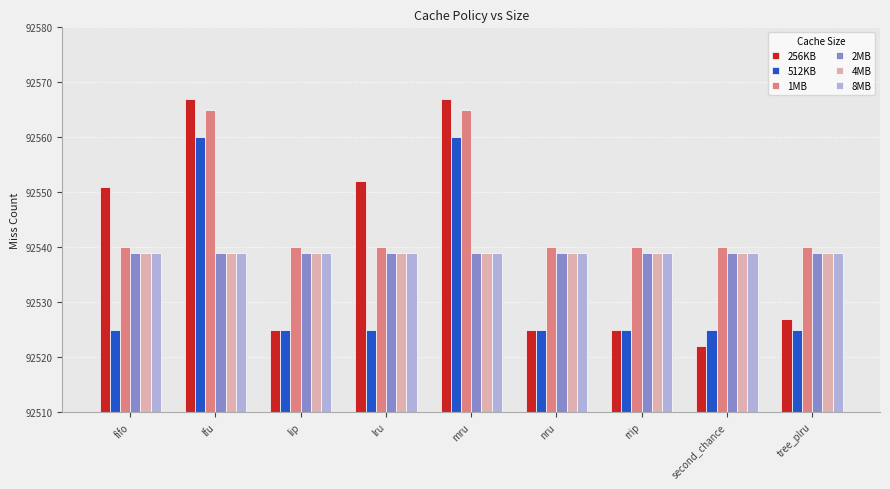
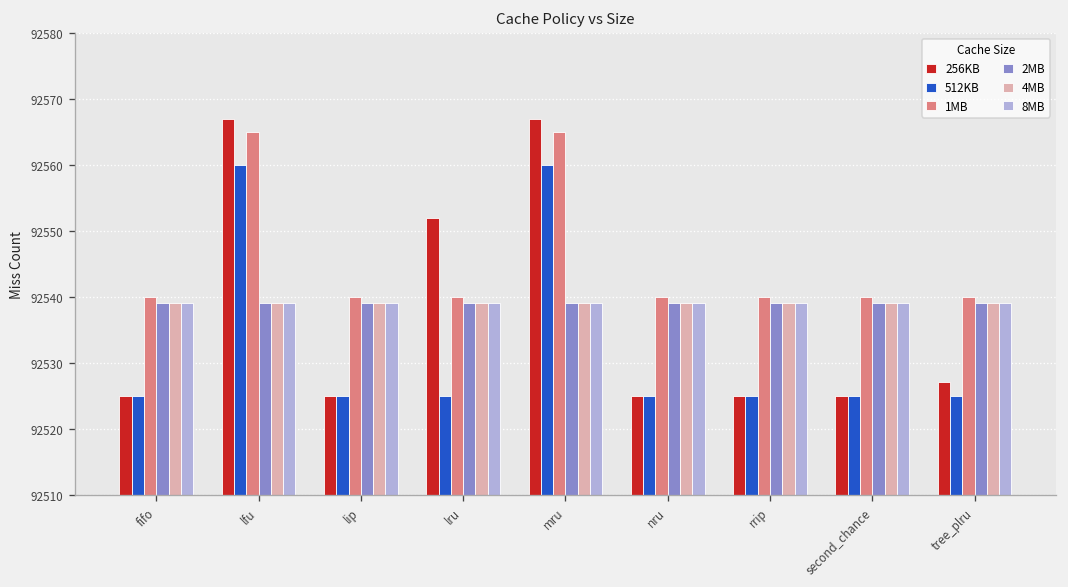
256KB, fifo: 92551 -> 92525
256KB, second_chance: 92522 -> 92525
